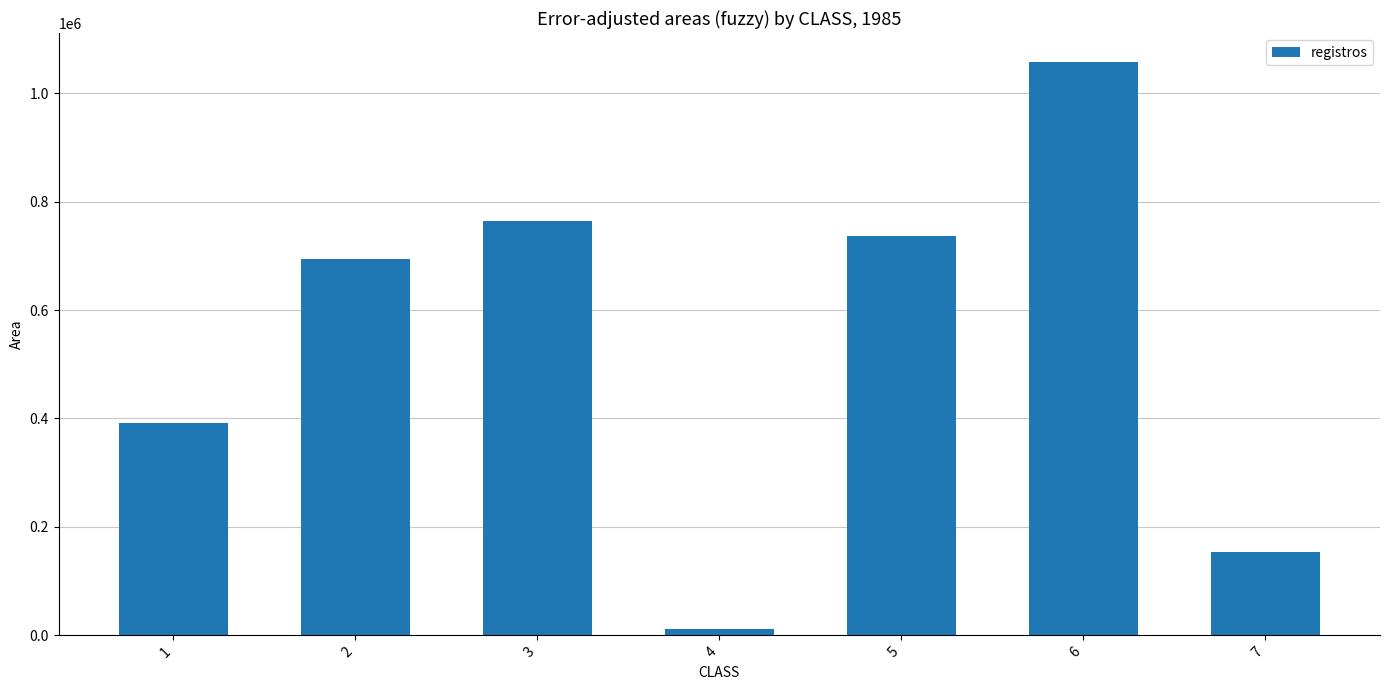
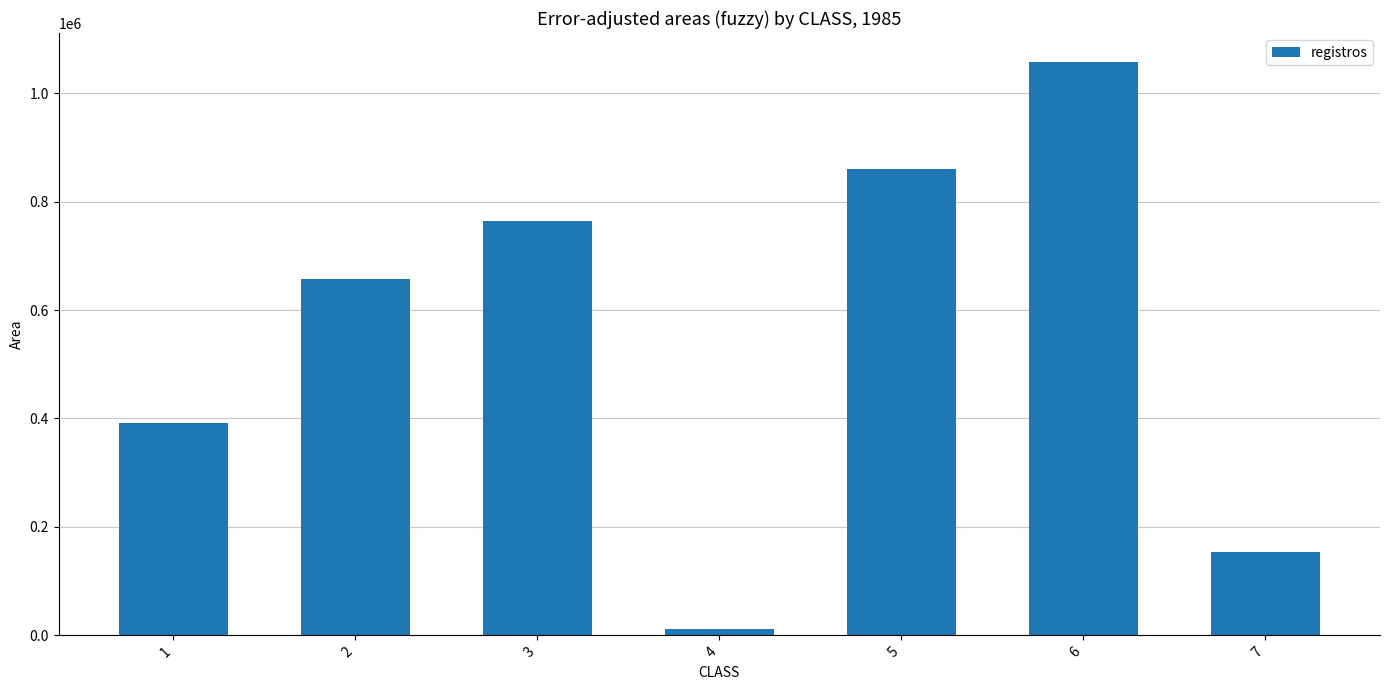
2: 690000 -> 660000
5: 740000 -> 860000
